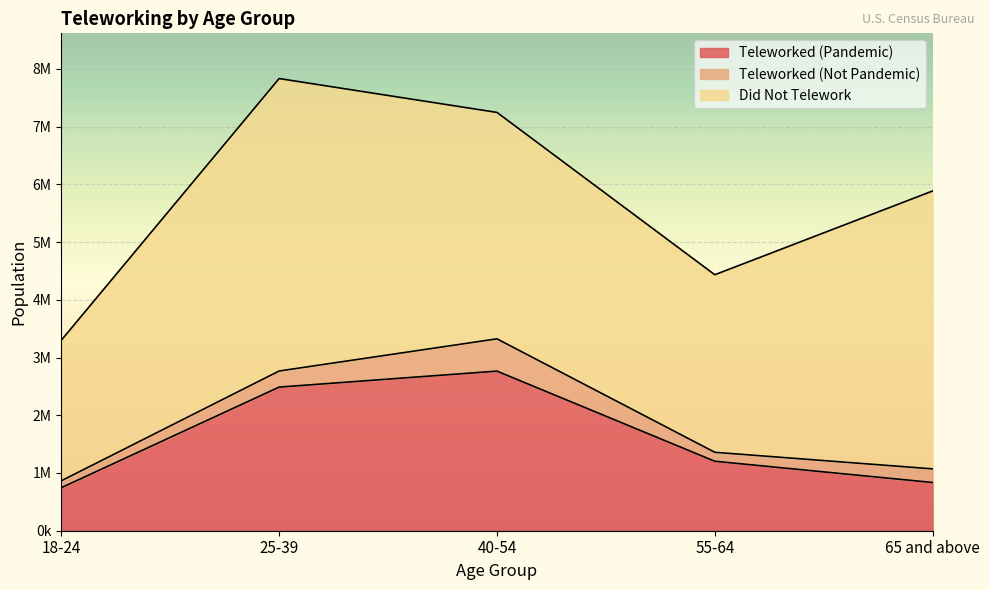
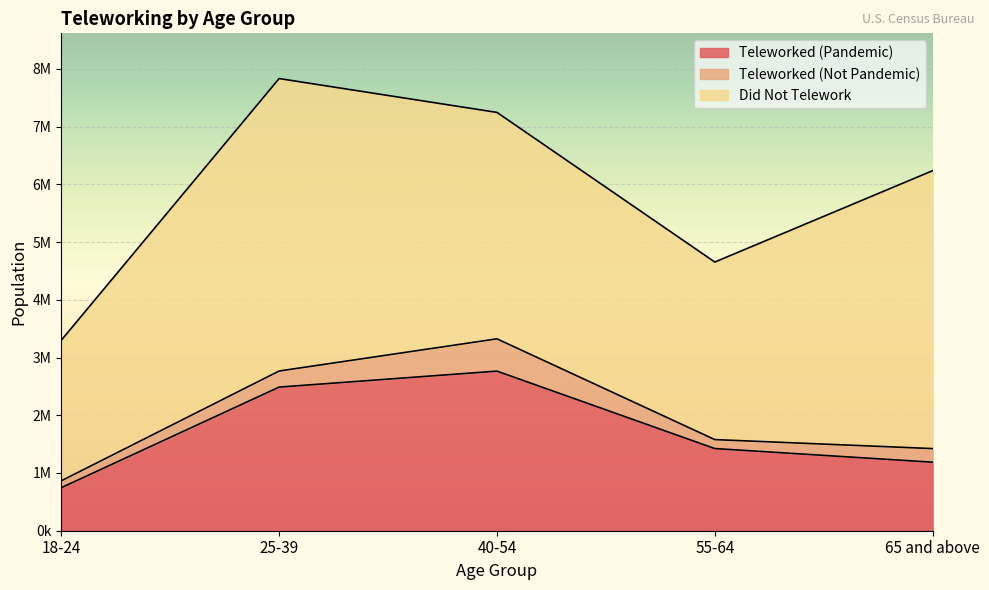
Teleworked (Pandemic), 55-64: 1200000 -> 1400000
Teleworked (Pandemic), 65 and above: 800000 -> 1200000
